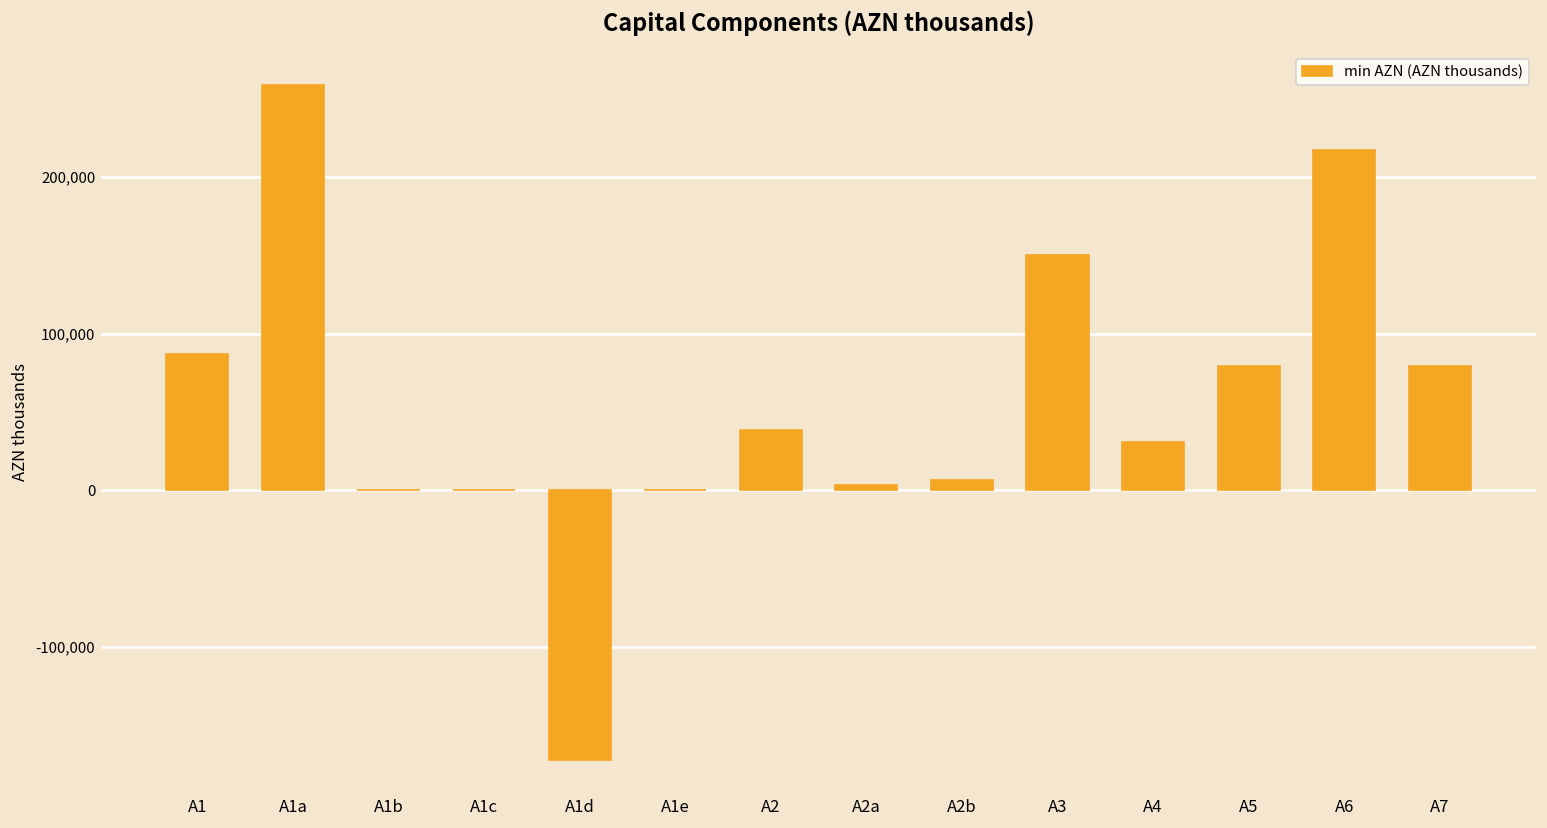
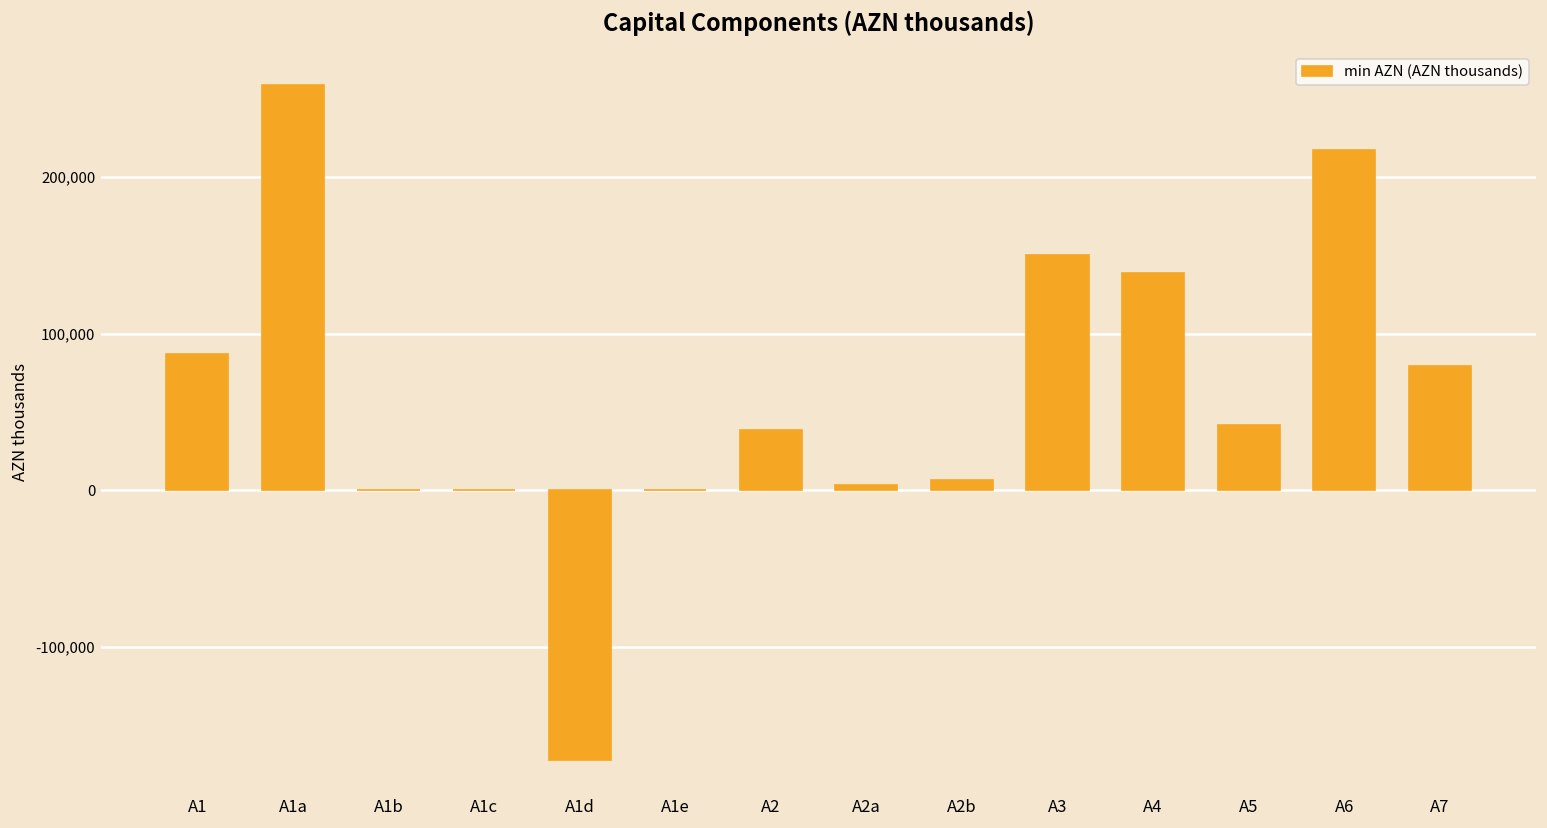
A4: 31,000 -> 139,000
A5: 79,000 -> 42,000
